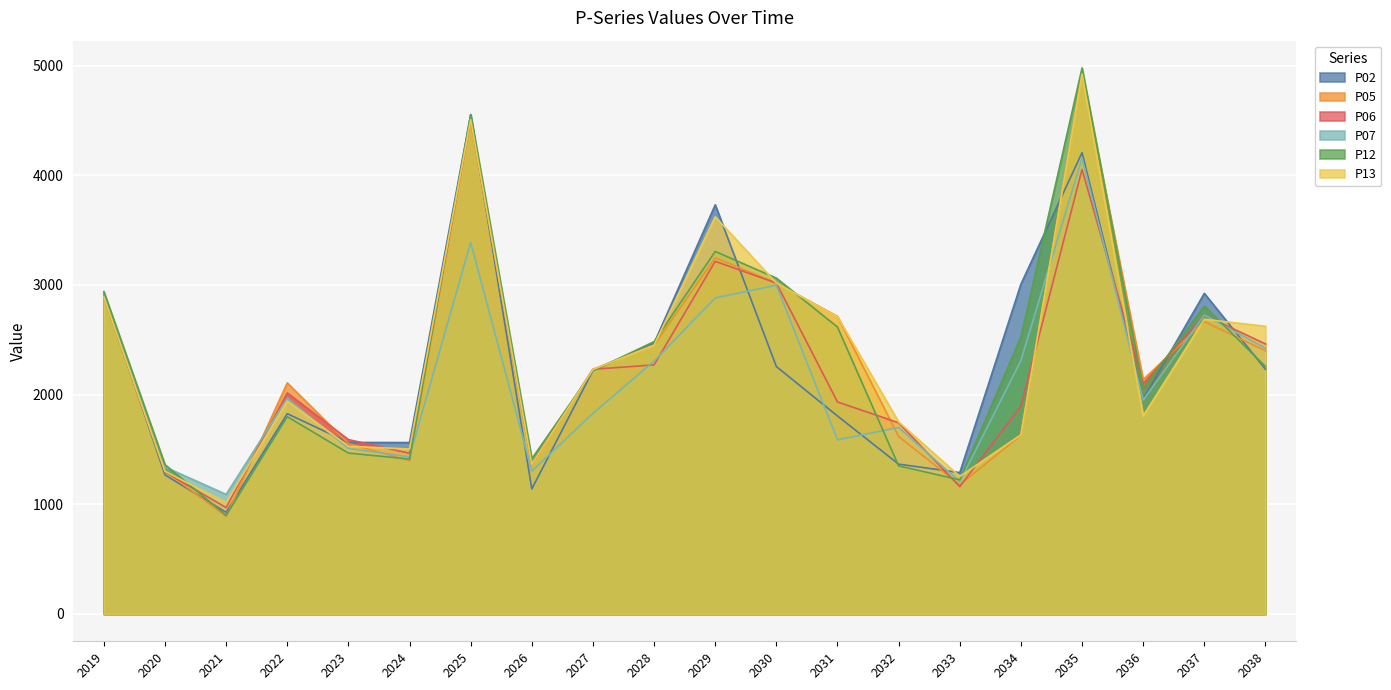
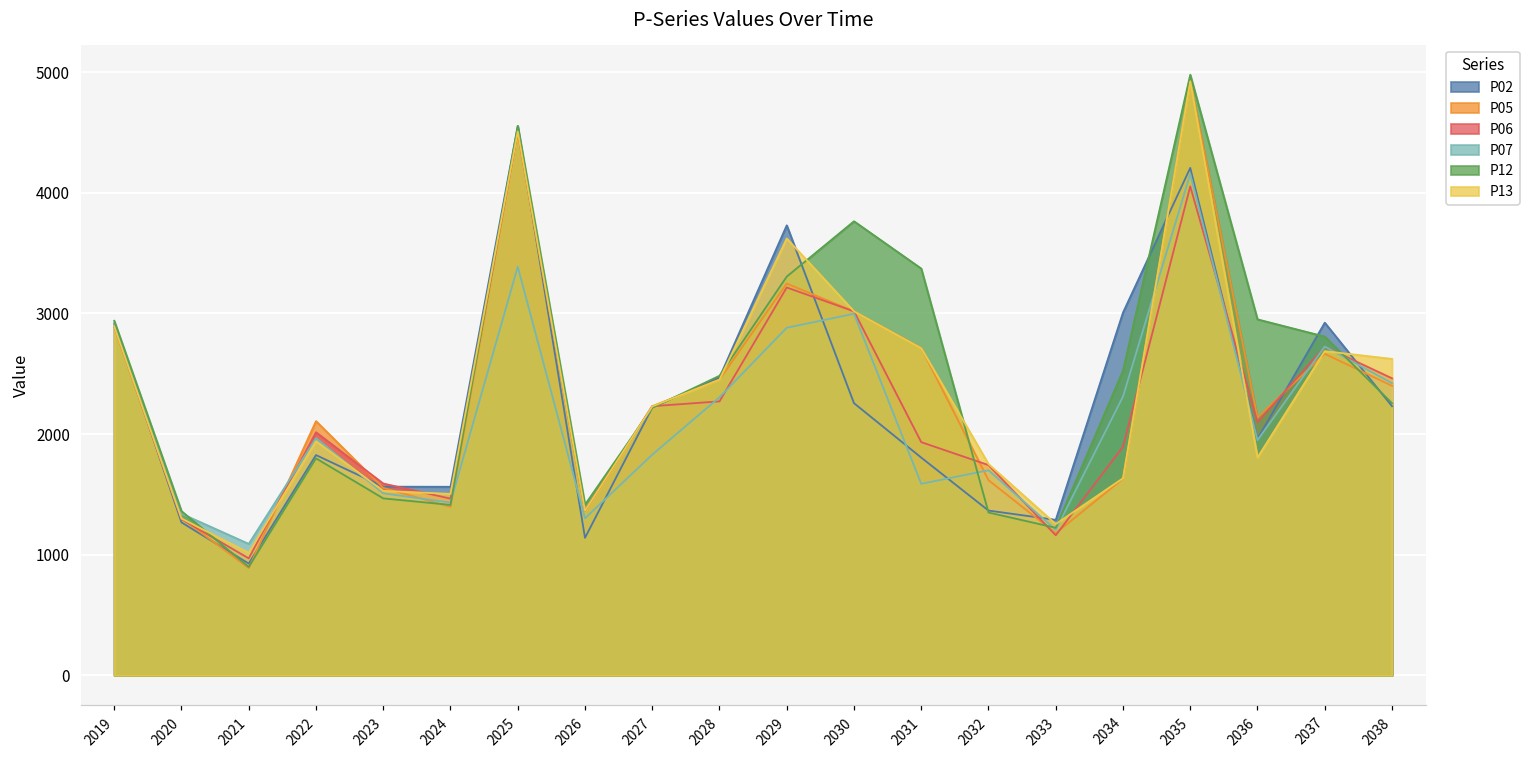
P12, 2030: 3060 -> 3760
P12, 2031: 2620 -> 3370
P12, 2036: 2060 -> 2950
